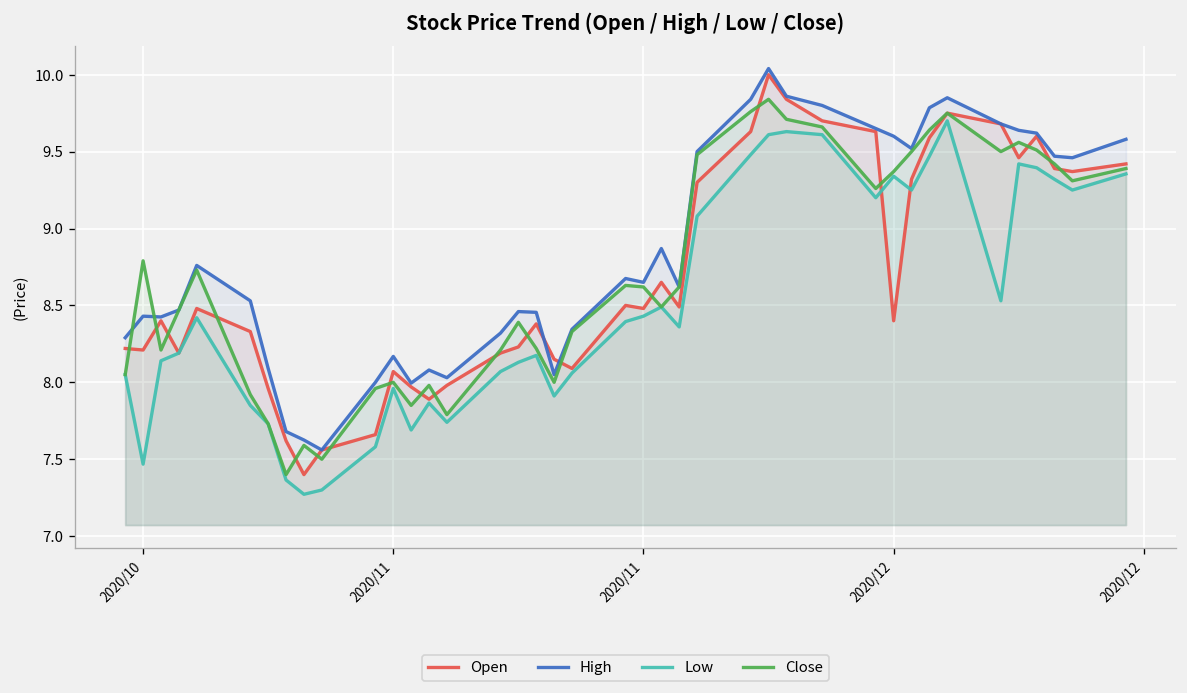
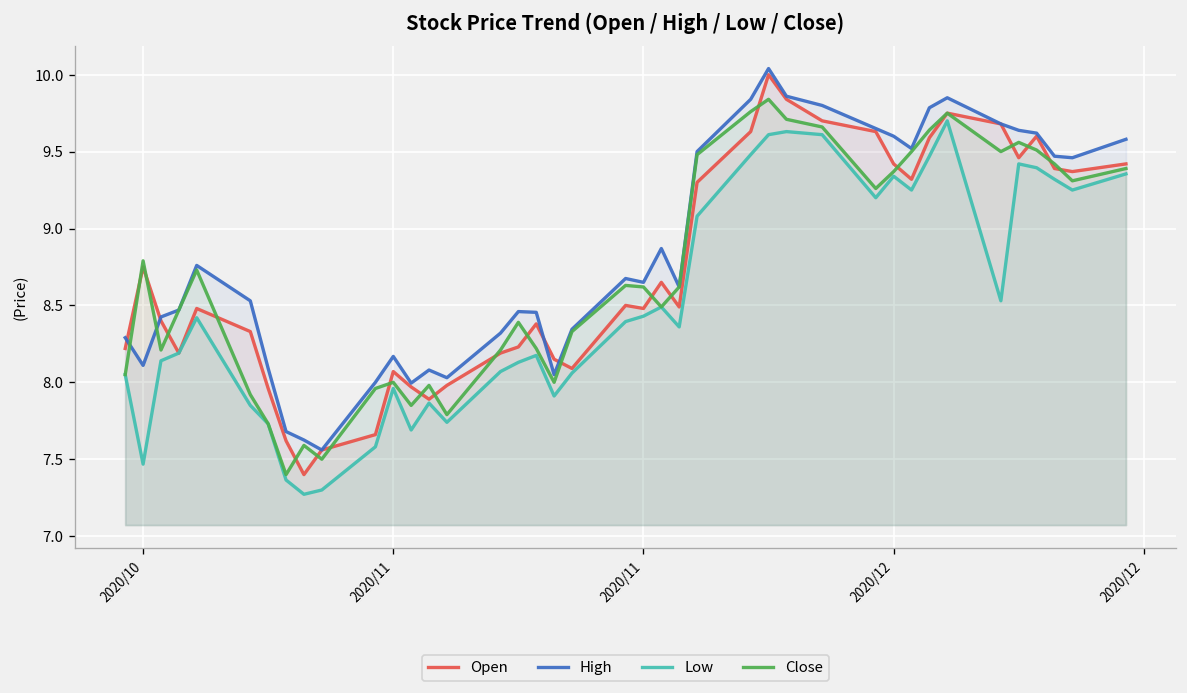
Open, 2020/10: 8.21 -> 8.75
High, 2020/10: 8.43 -> 8.11
Open, 2020/12: 8.40 -> 9.42
